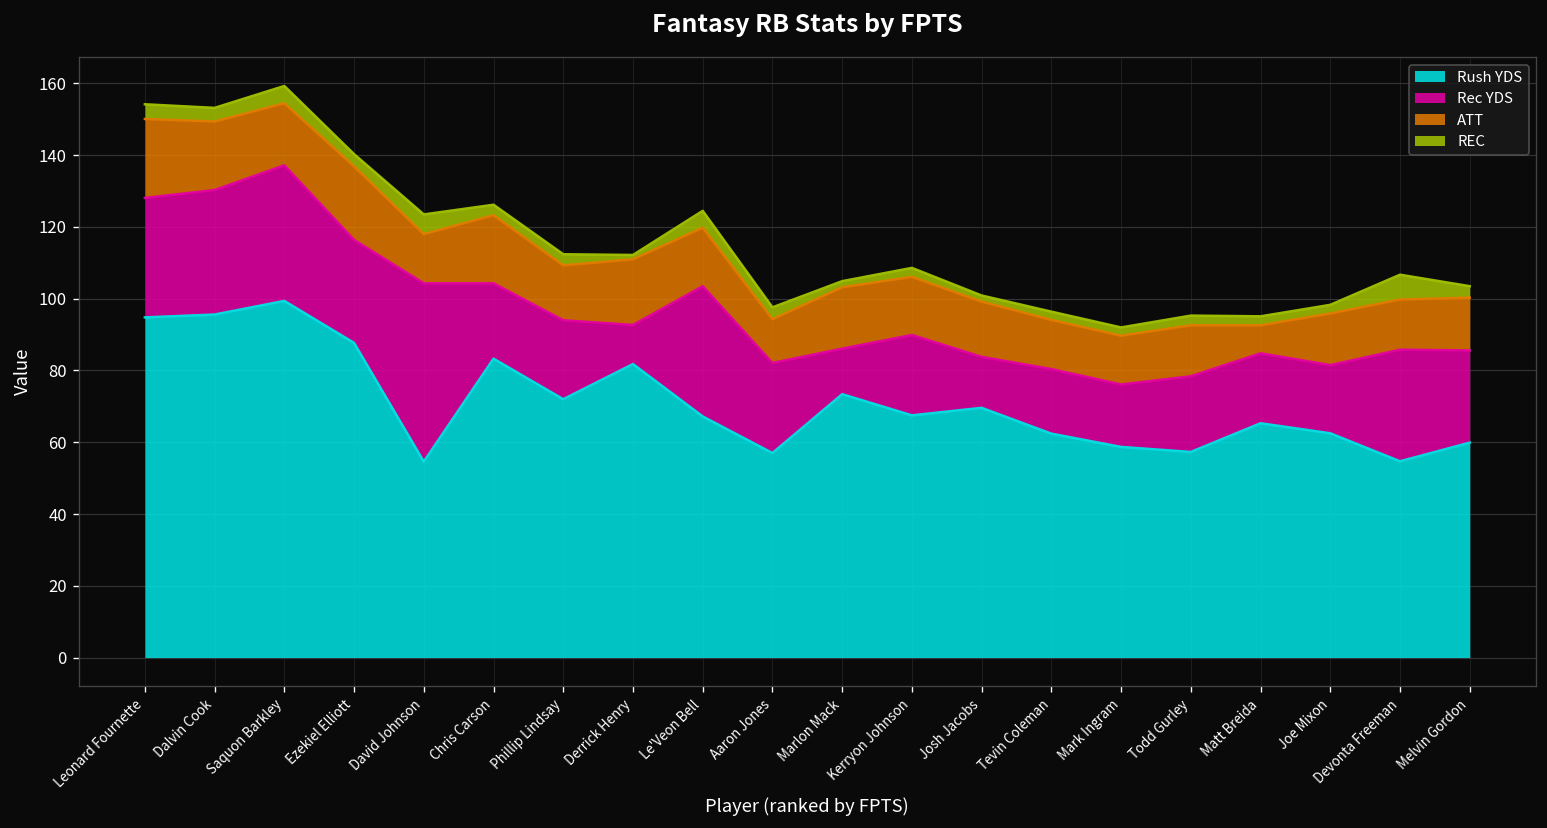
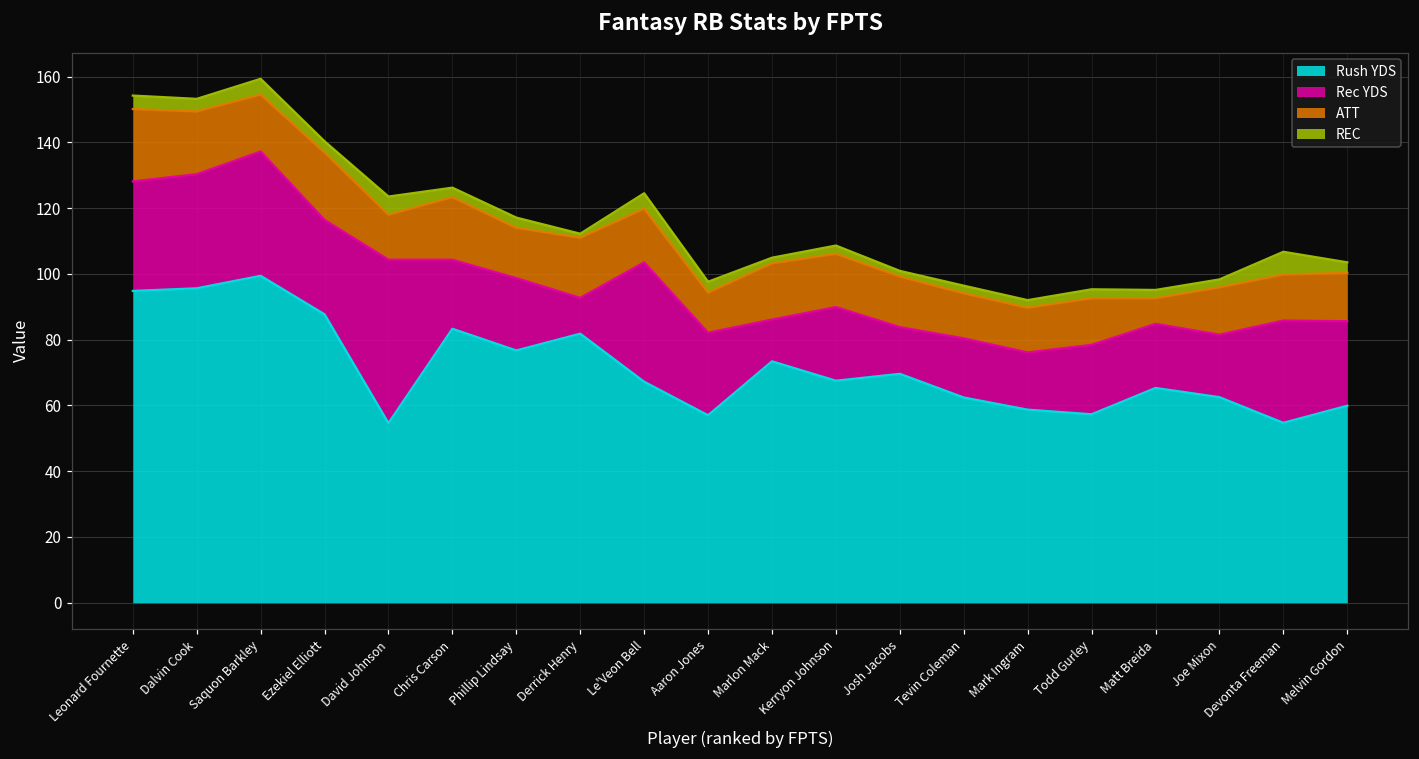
Rush YDS, Phillip Lindsay: 72 -> 77
